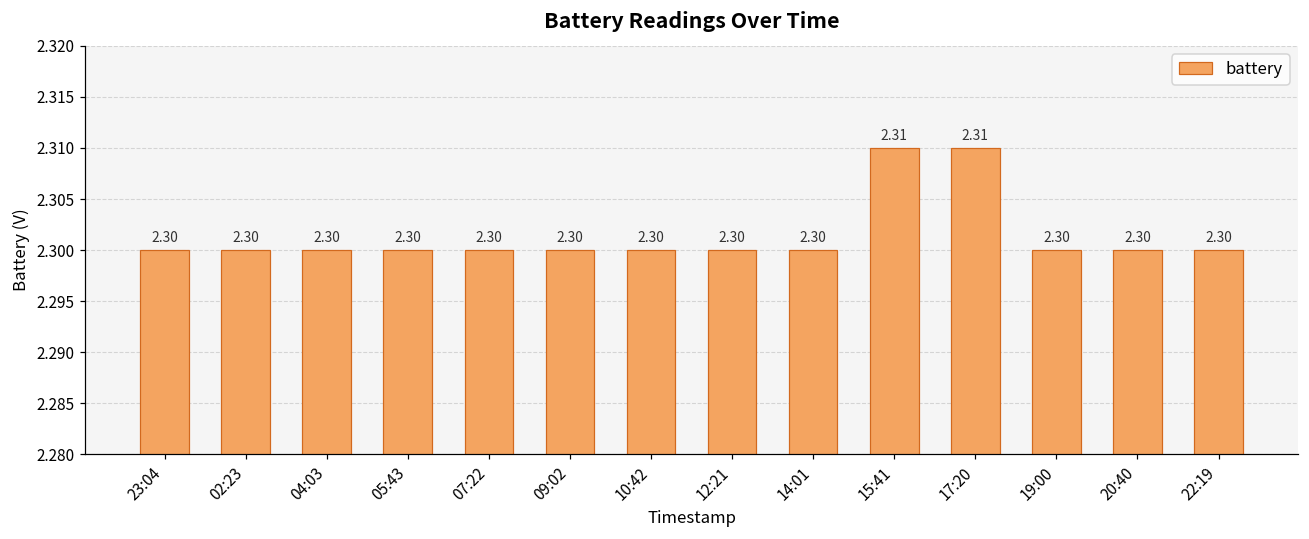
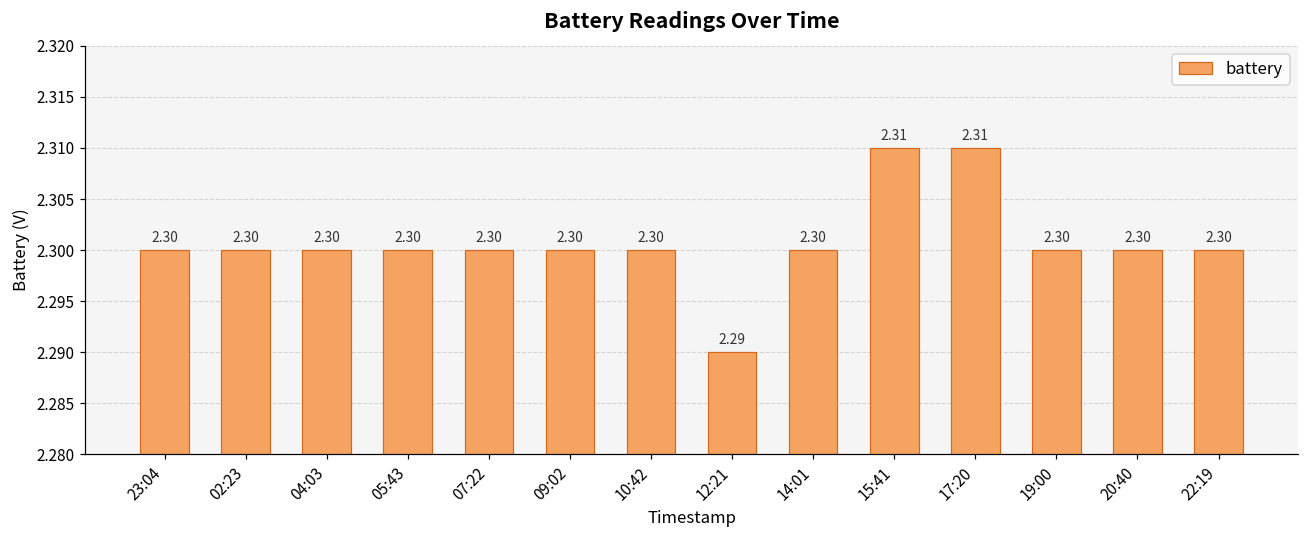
12:21: 2.30 -> 2.29
